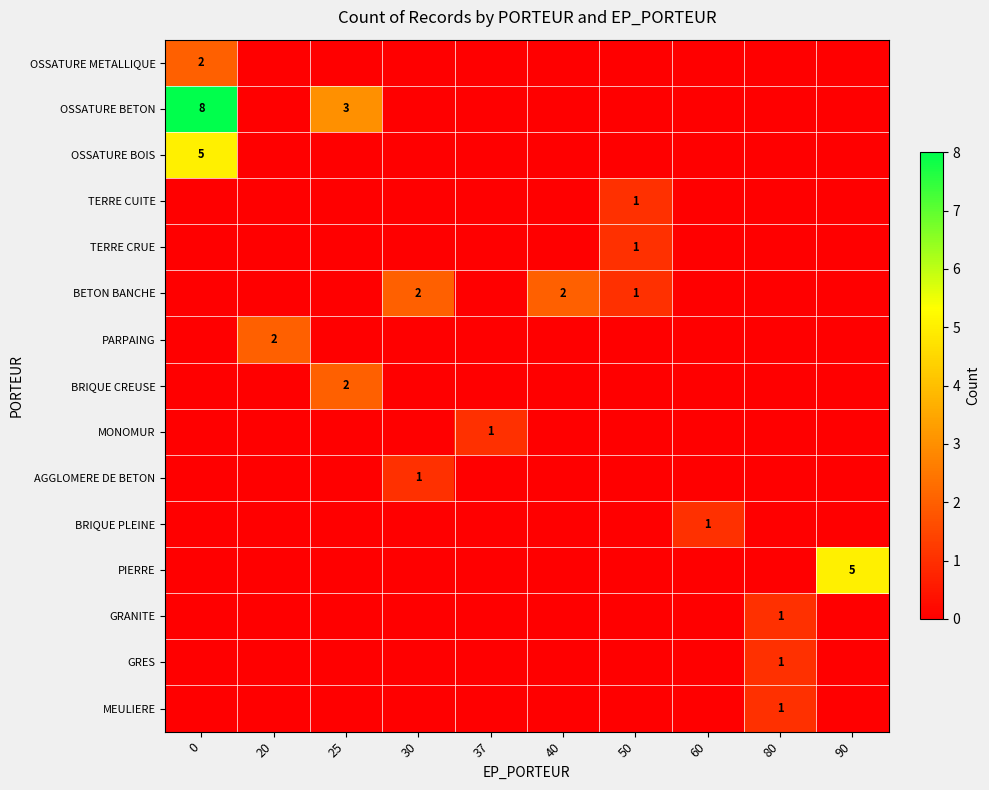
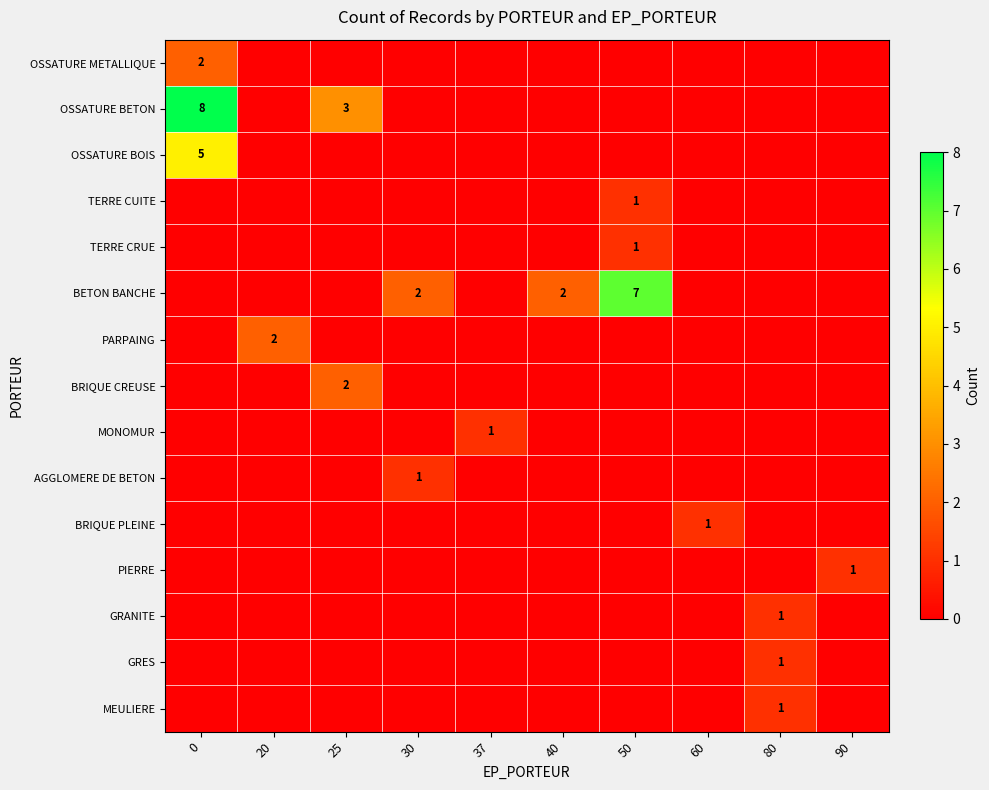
BETON BANCHE, 50: 1 -> 7
PIERRE, 90: 5 -> 1
